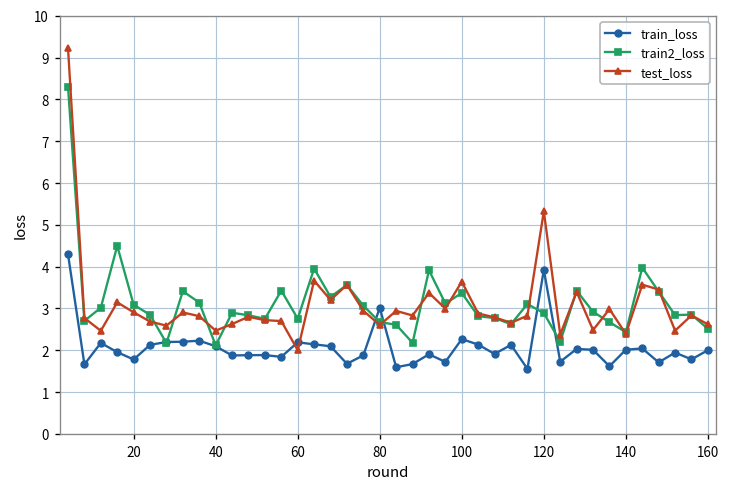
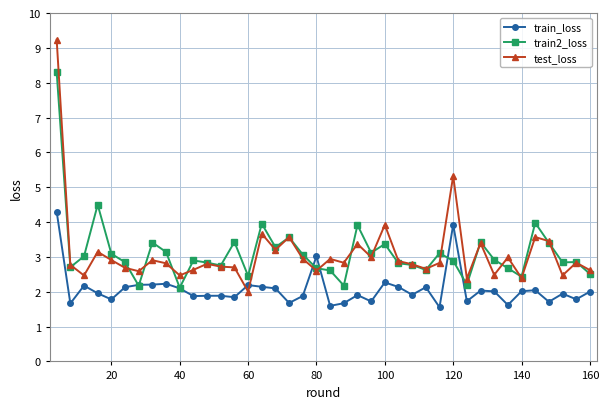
train2_loss, 60: 2.8 -> 2.5
test_loss, 100: 3.6 -> 3.9
